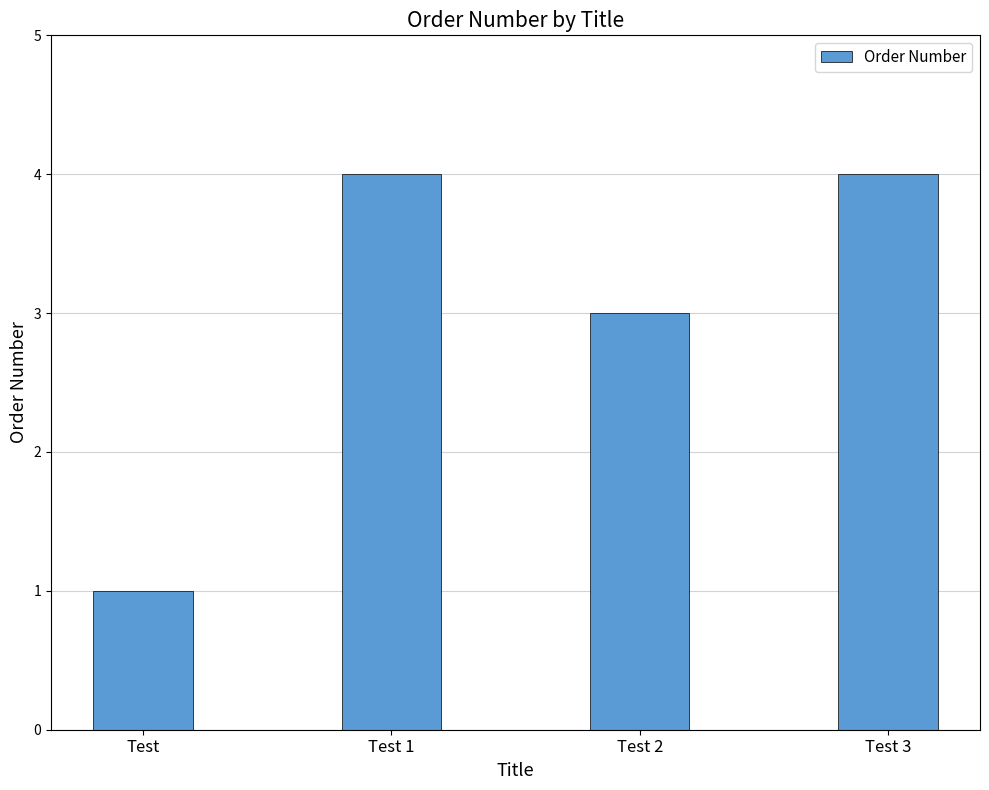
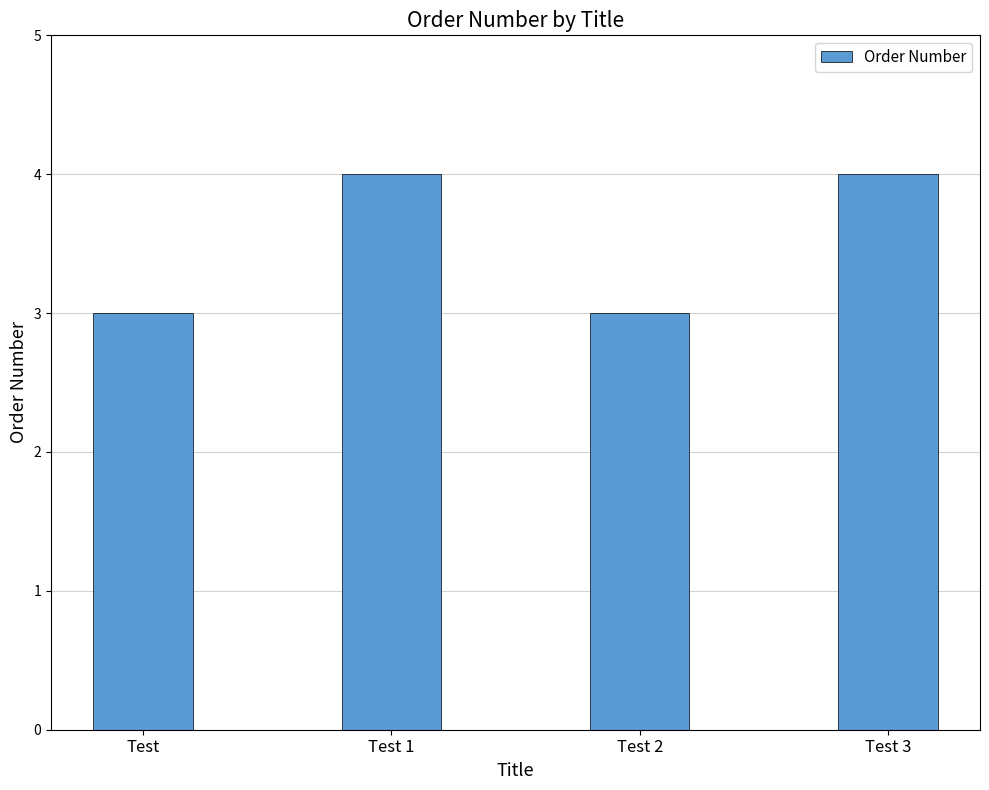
Test: 1 -> 3
